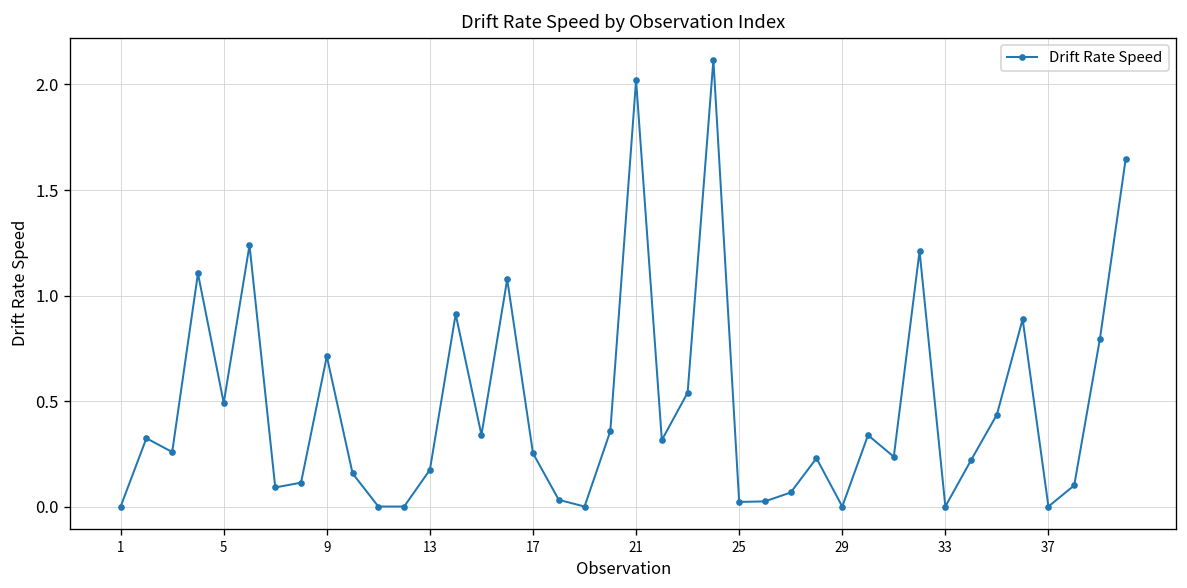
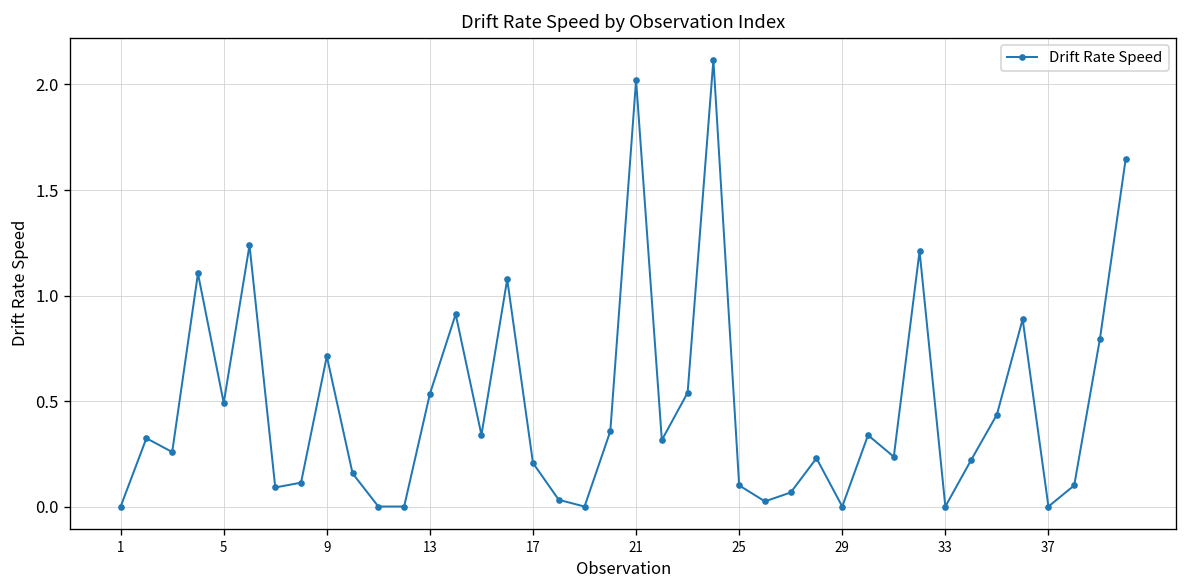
13: 0.17 -> 0.53
17: 0.25 -> 0.21
25: 0.02 -> 0.10
